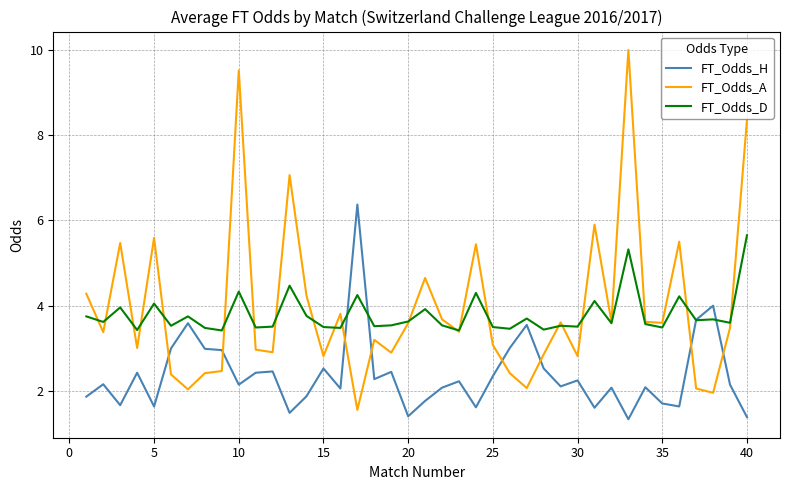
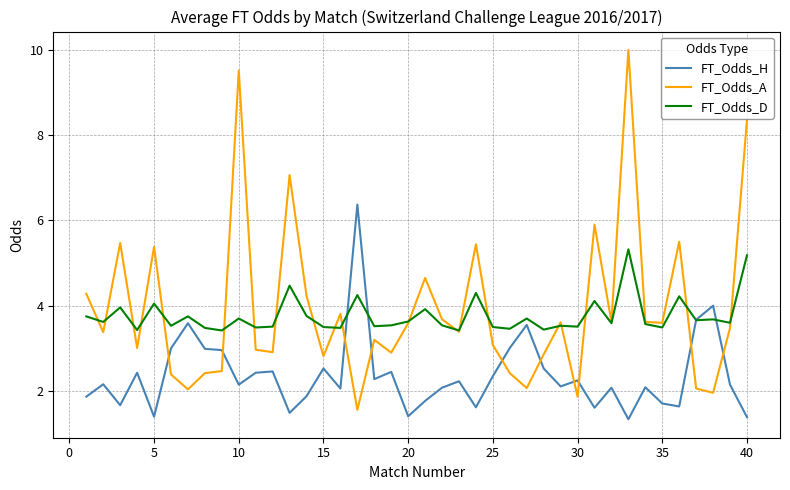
FT_Odds_H, 5: 1.6 -> 1.4
FT_Odds_A, 5: 5.6 -> 5.4
FT_Odds_D, 10: 4.3 -> 3.7
FT_Odds_A, 30: 2.8 -> 1.9
FT_Odds_D, 40: 5.7 -> 5.2
